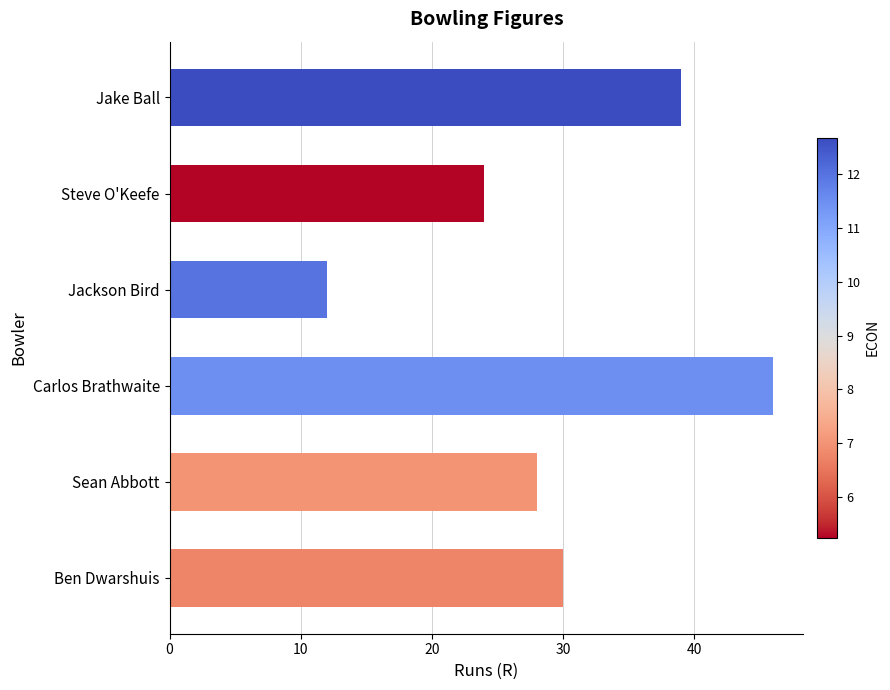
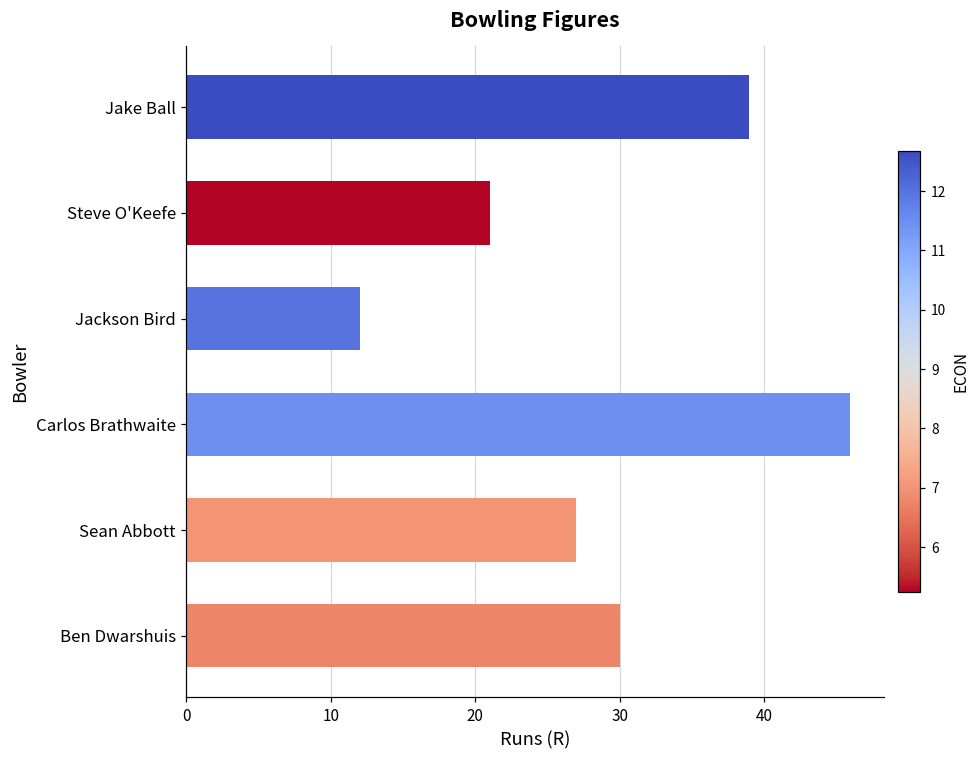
Steve O'Keefe: 24 -> 21
Sean Abbott: 28 -> 27
